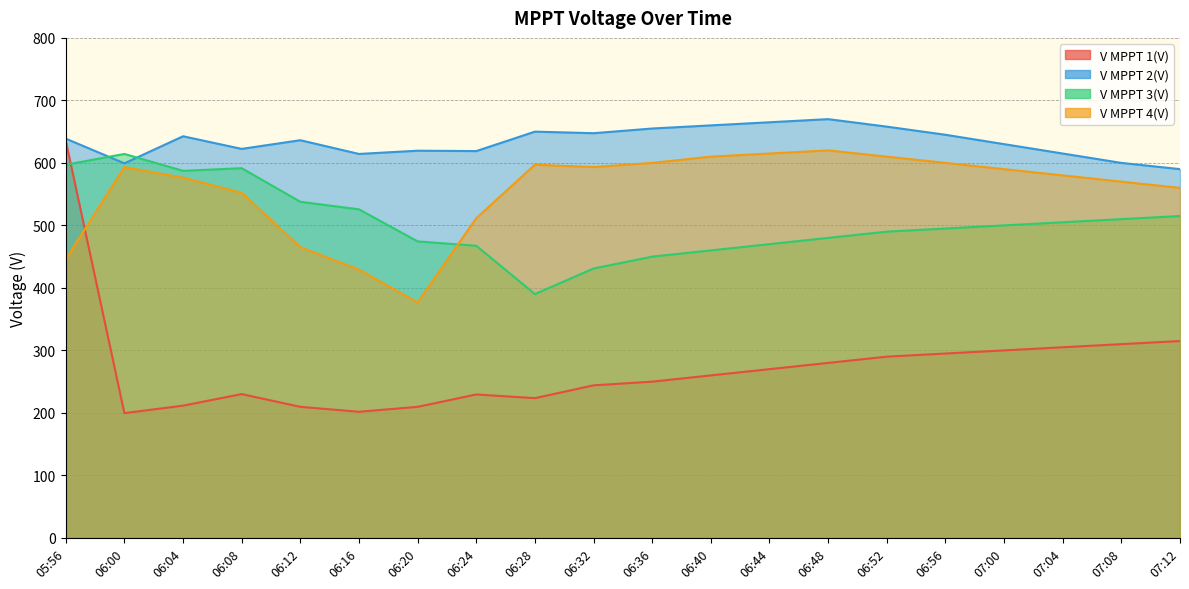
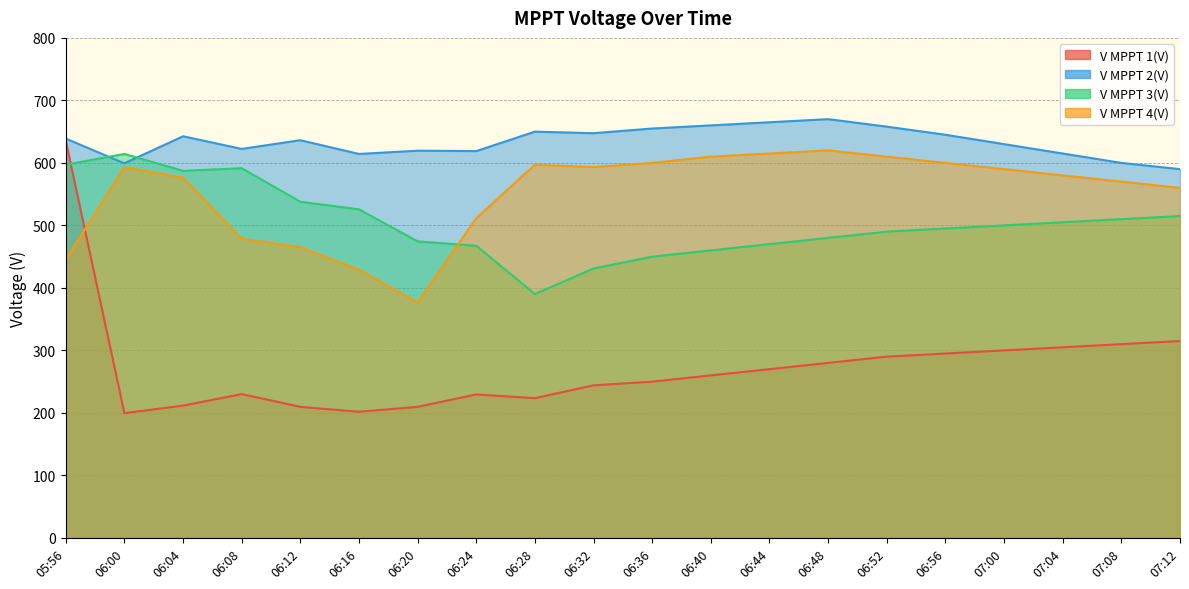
V MPPT 4(V), 06:08: 550 -> 480
